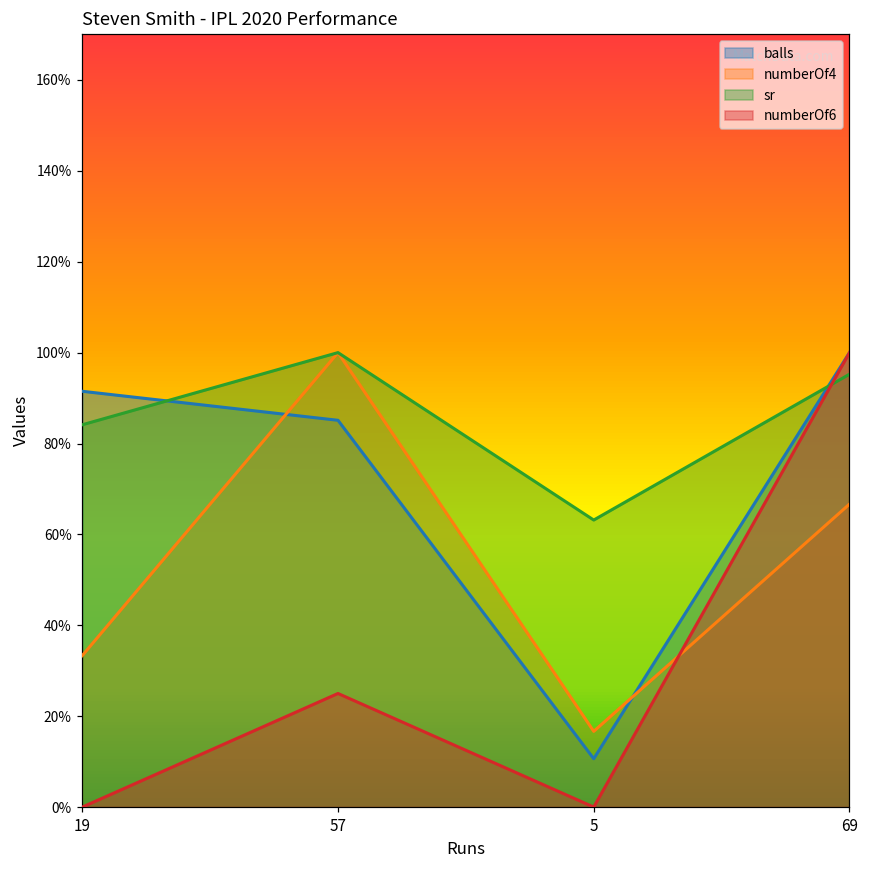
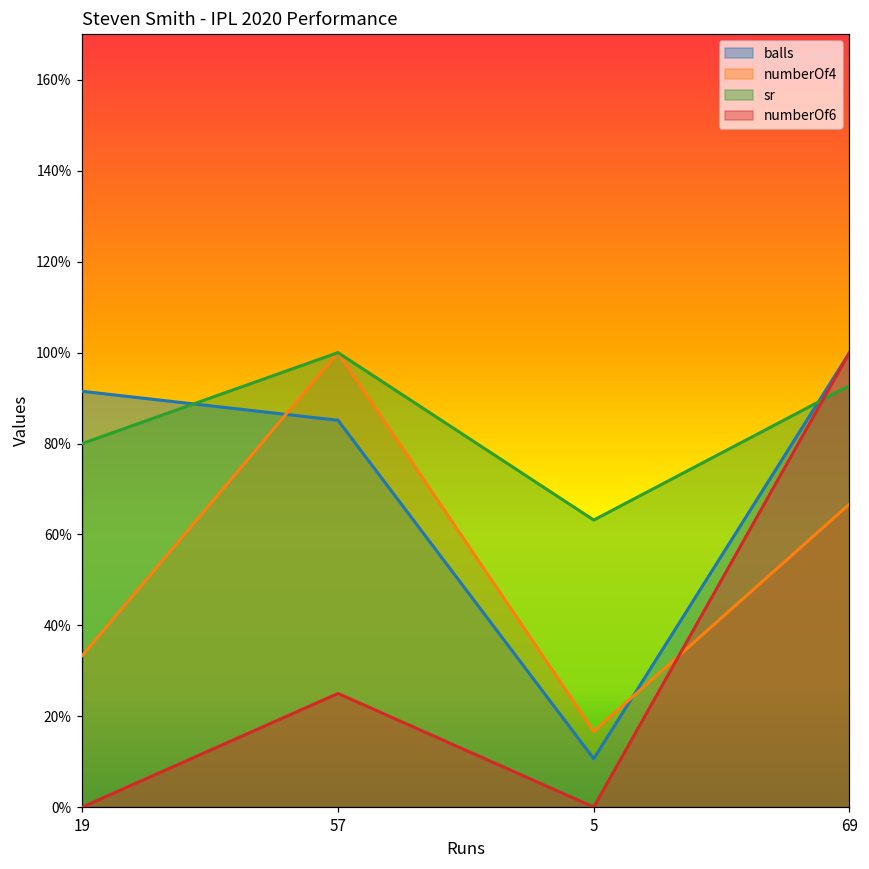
sr, 19: 84% -> 80%
sr, 69: 95% -> 93%
